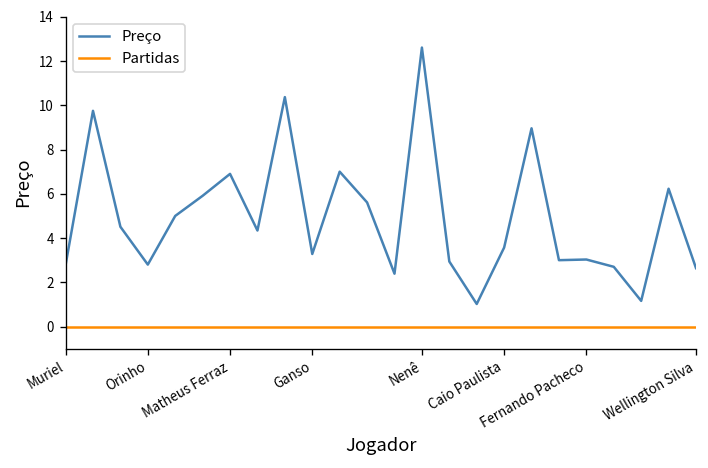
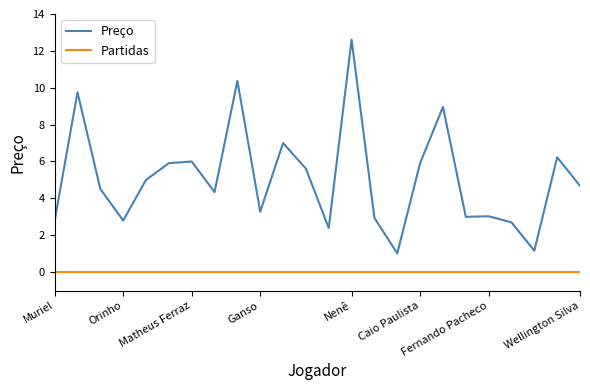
Preço, Matheus Ferraz: 6.9 -> 6.0
Preço, Caio Paulista: 3.6 -> 5.9
Preço, Wellington Silva: 2.6 -> 4.7
